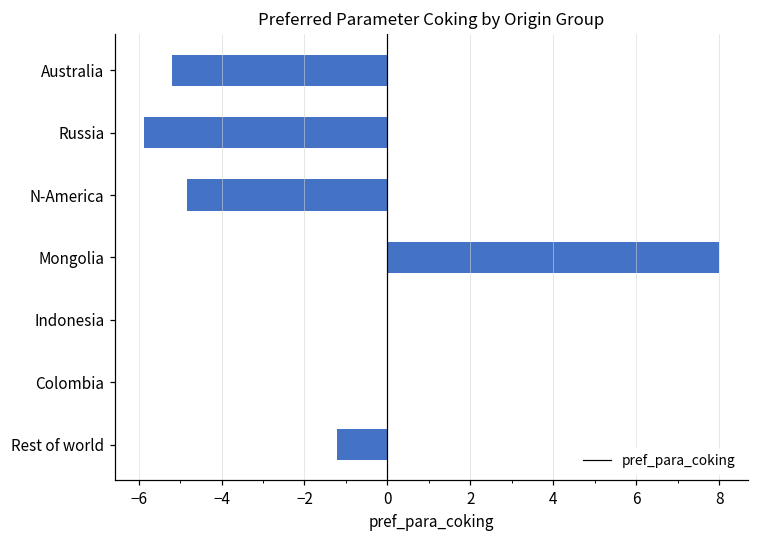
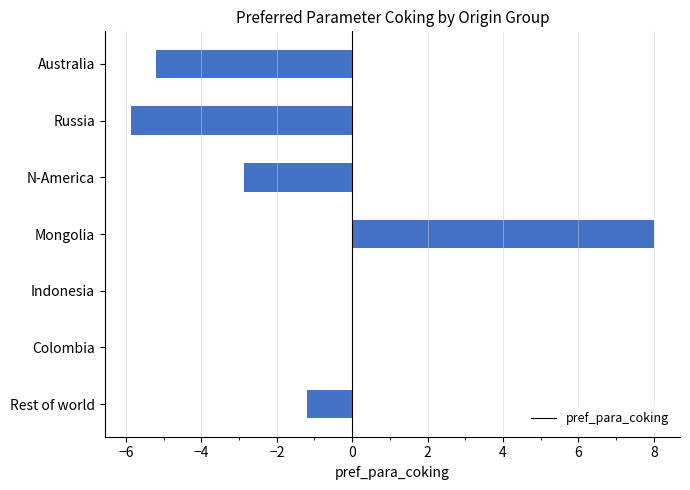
N-America: -4.8 -> -2.9
